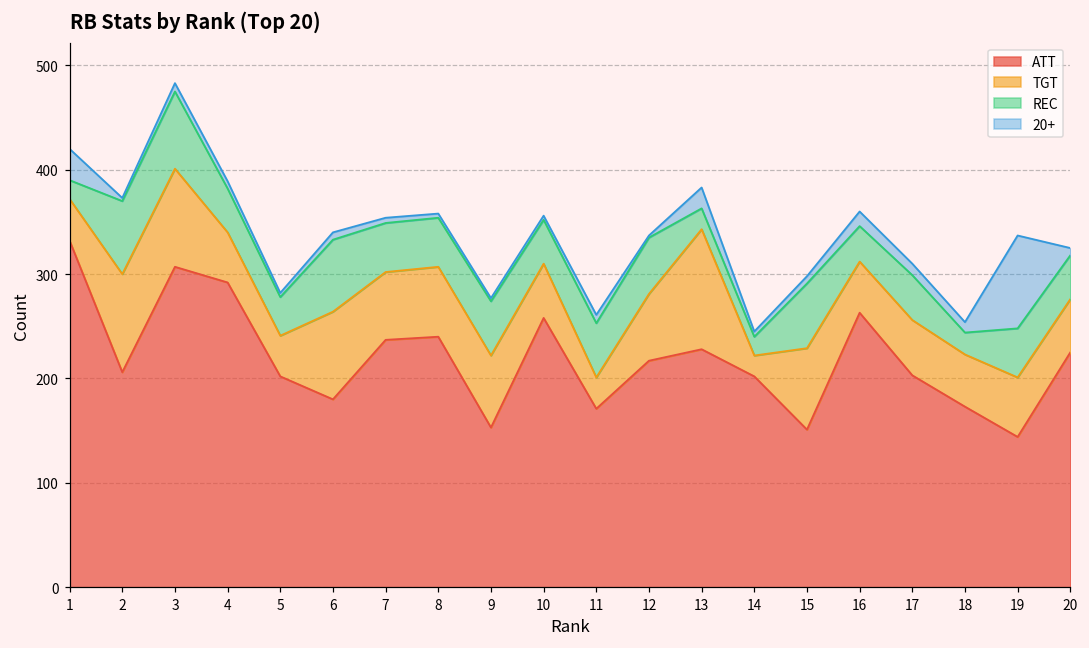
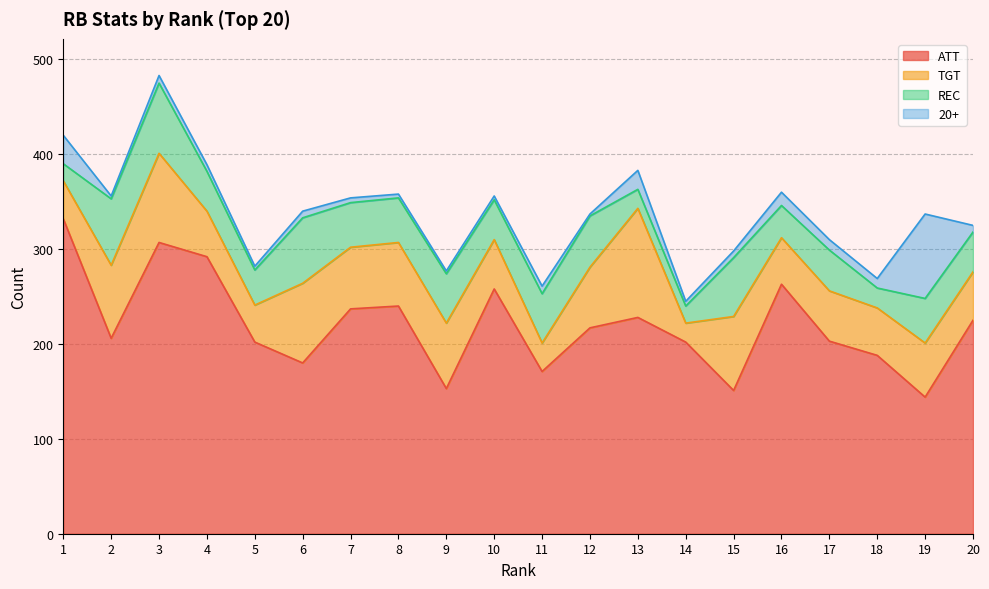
TGT, 2: 90 -> 80
ATT, 18: 170 -> 190
